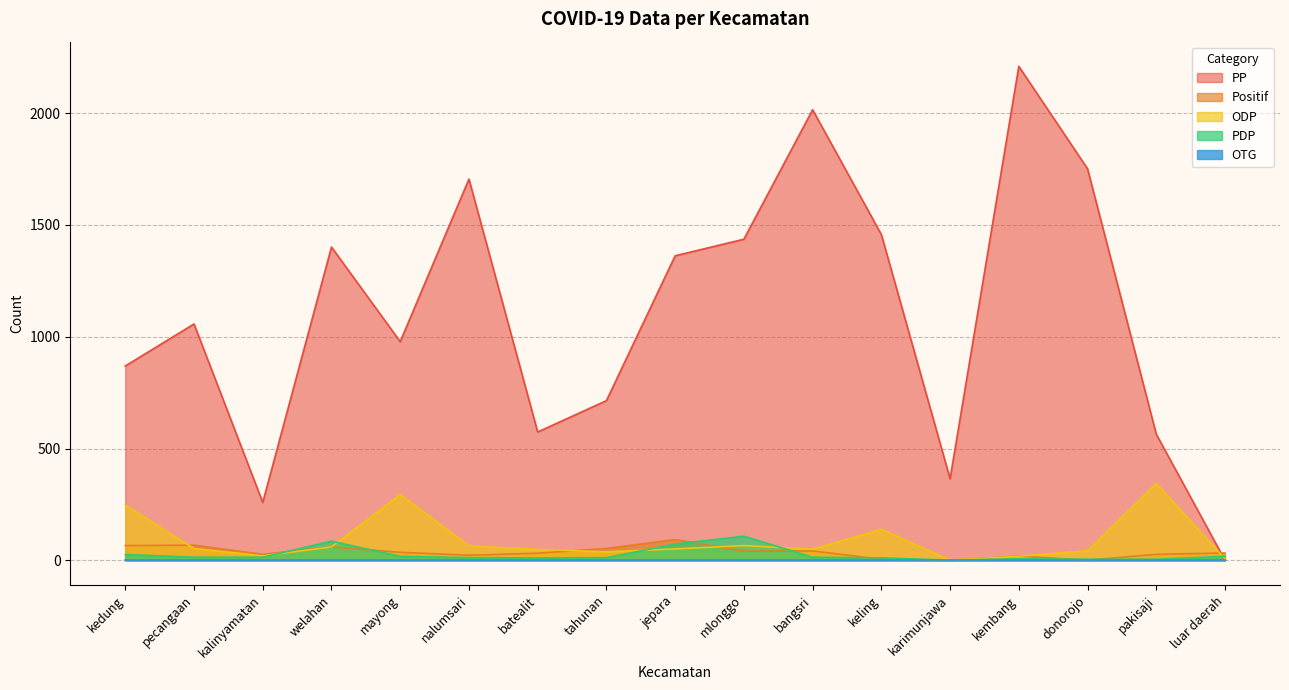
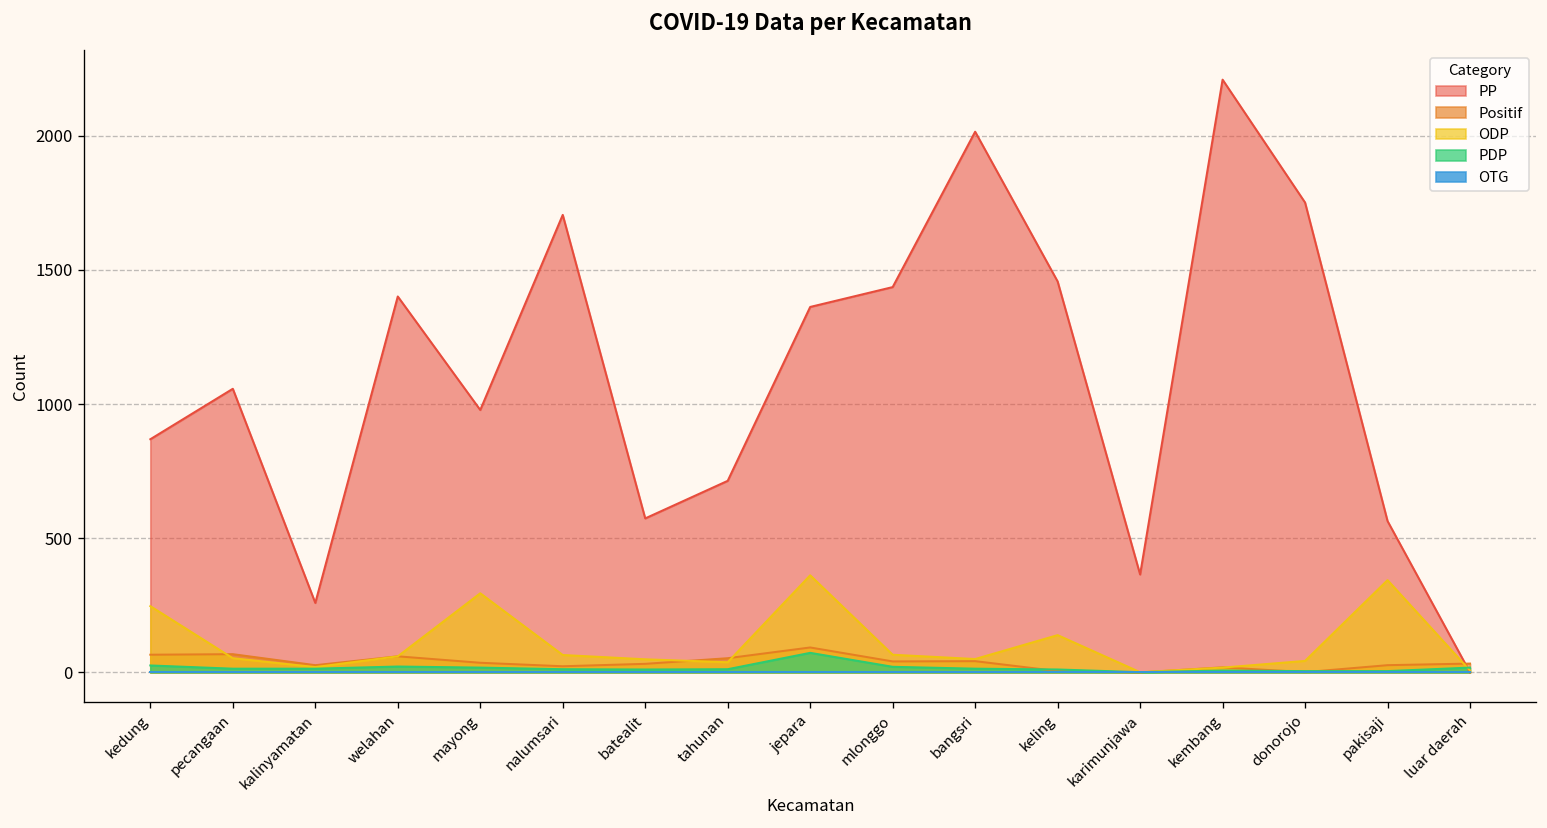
PDP, welahan: 90 -> 20
ODP, jepara: 50 -> 360
PDP, mlonggo: 110 -> 20
